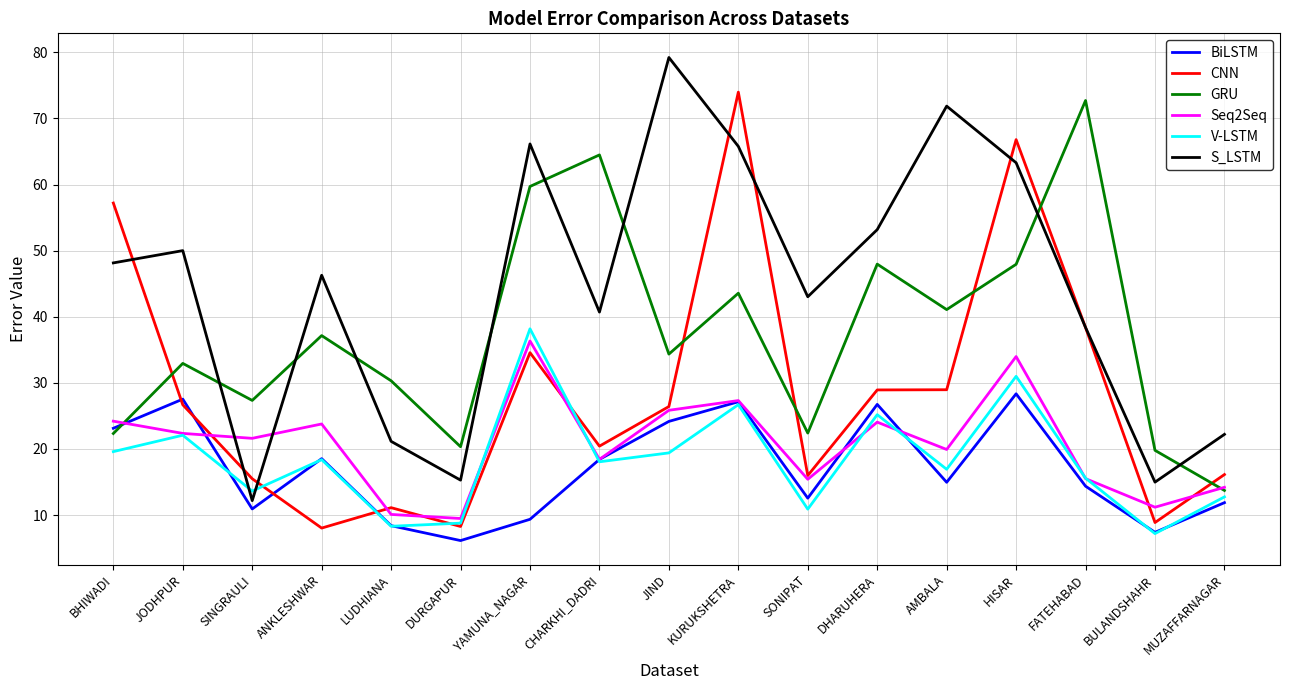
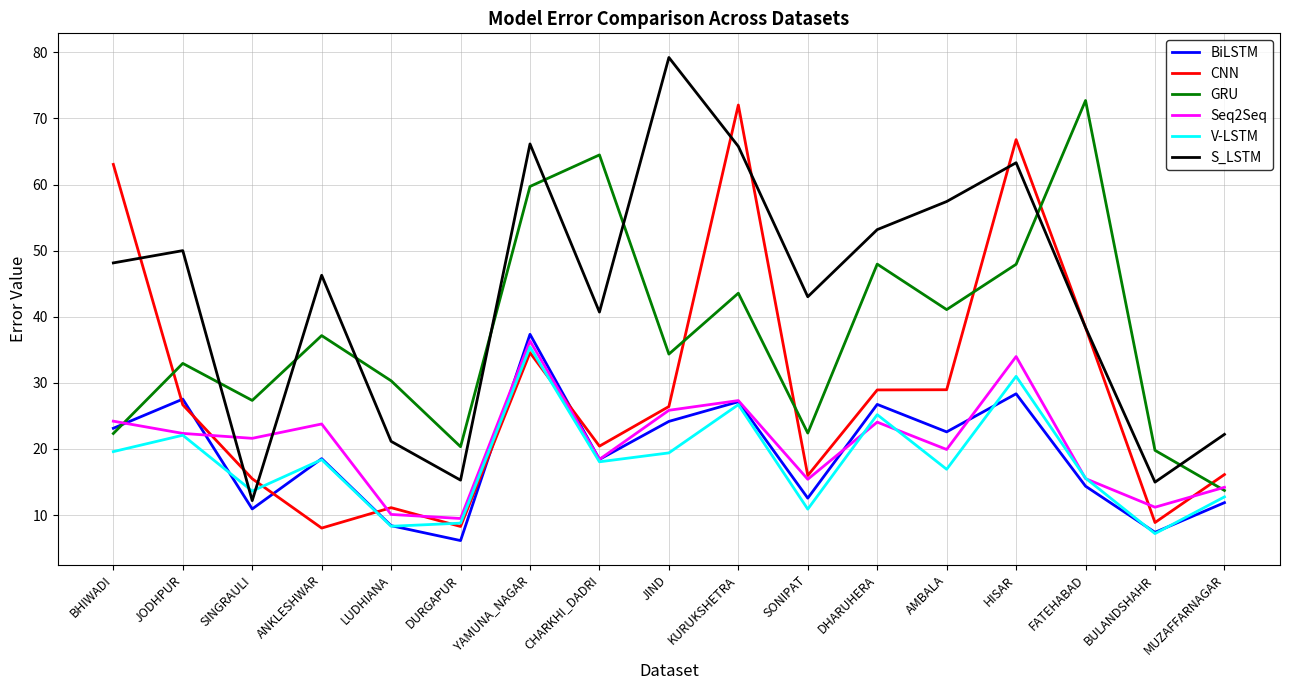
CNN, BHIWADI: 57 -> 63
BiLSTM, YAMUNA_NAGAR: 9 -> 37
V-LSTM, YAMUNA_NAGAR: 38 -> 35
CNN, KURUKSHETRA: 74 -> 72
BiLSTM, AMBALA: 15 -> 23
S_LSTM, AMBALA: 72 -> 57
